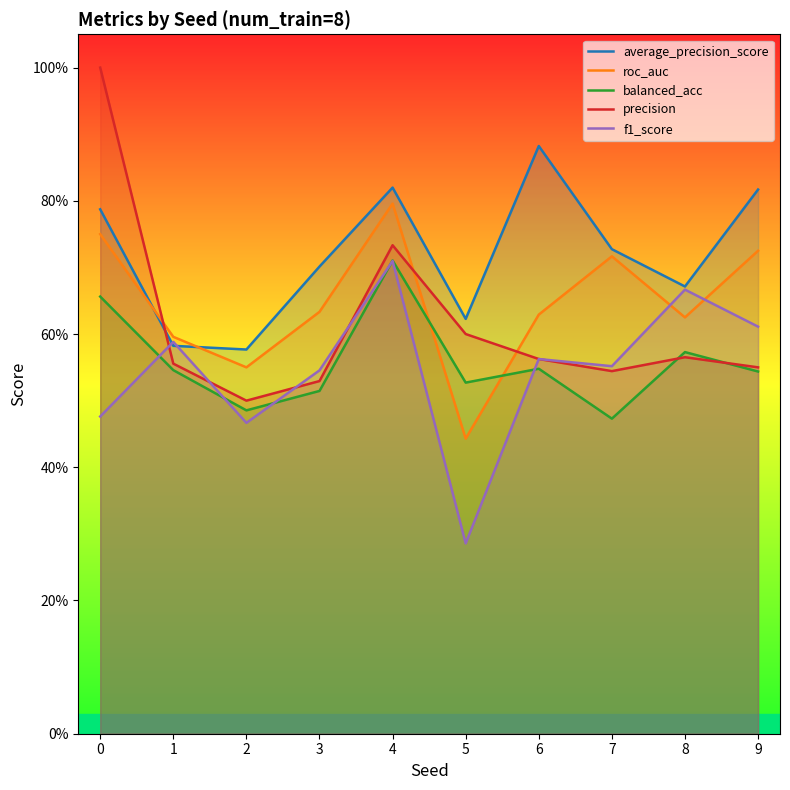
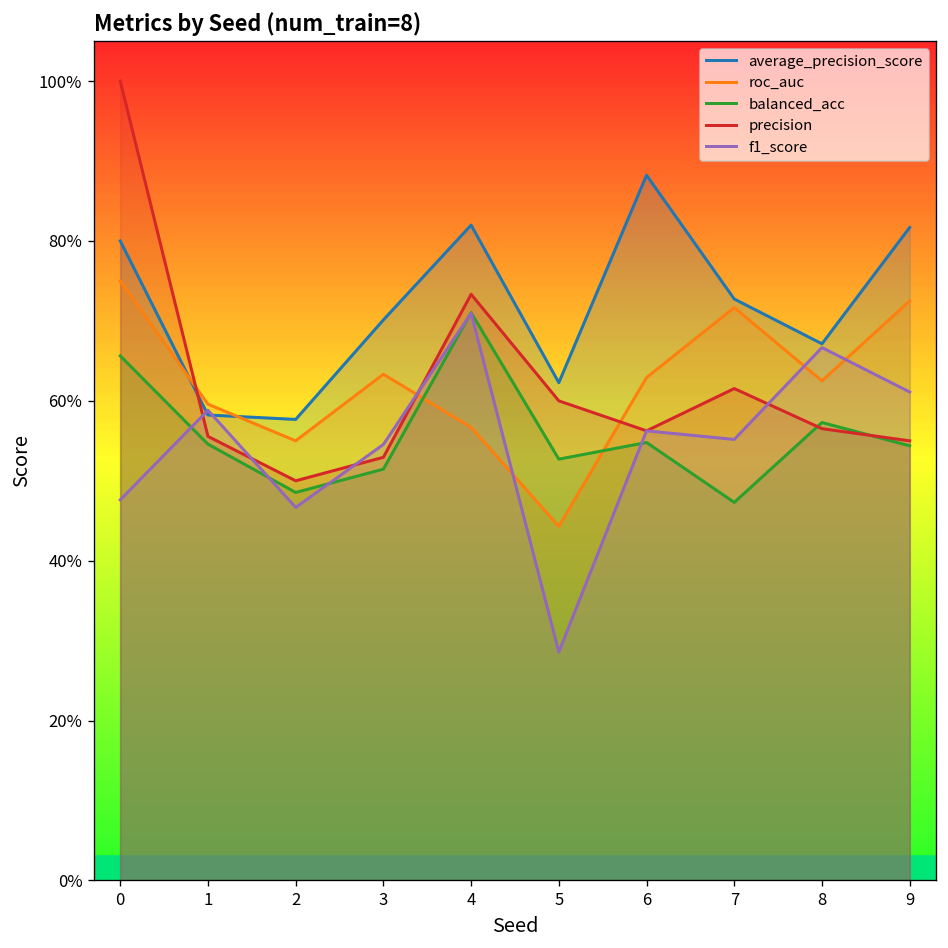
average_precision_score, 0: 79% -> 80%
roc_auc, 4: 80% -> 57%
precision, 7: 54% -> 62%
